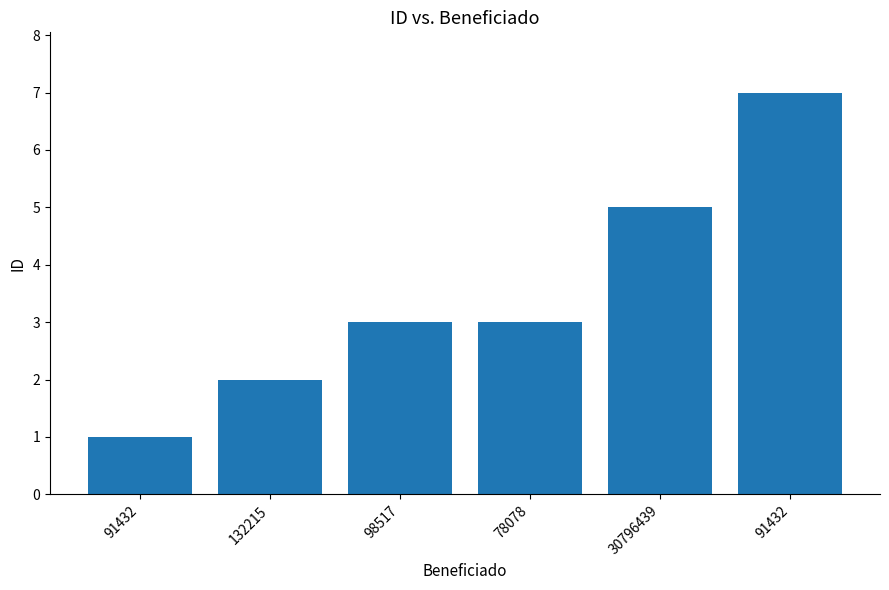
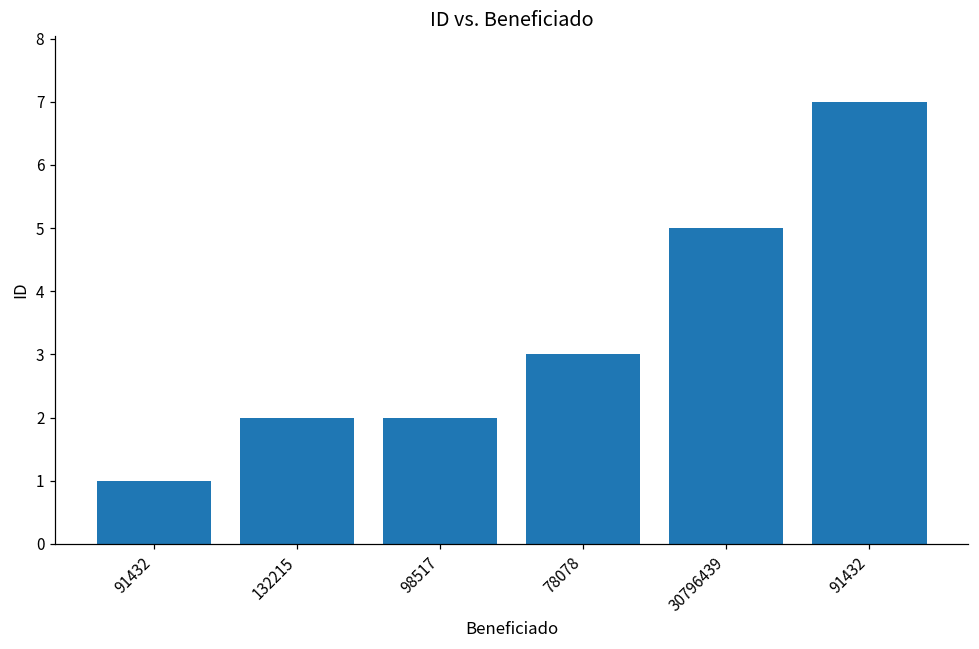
98517: 3 -> 2
